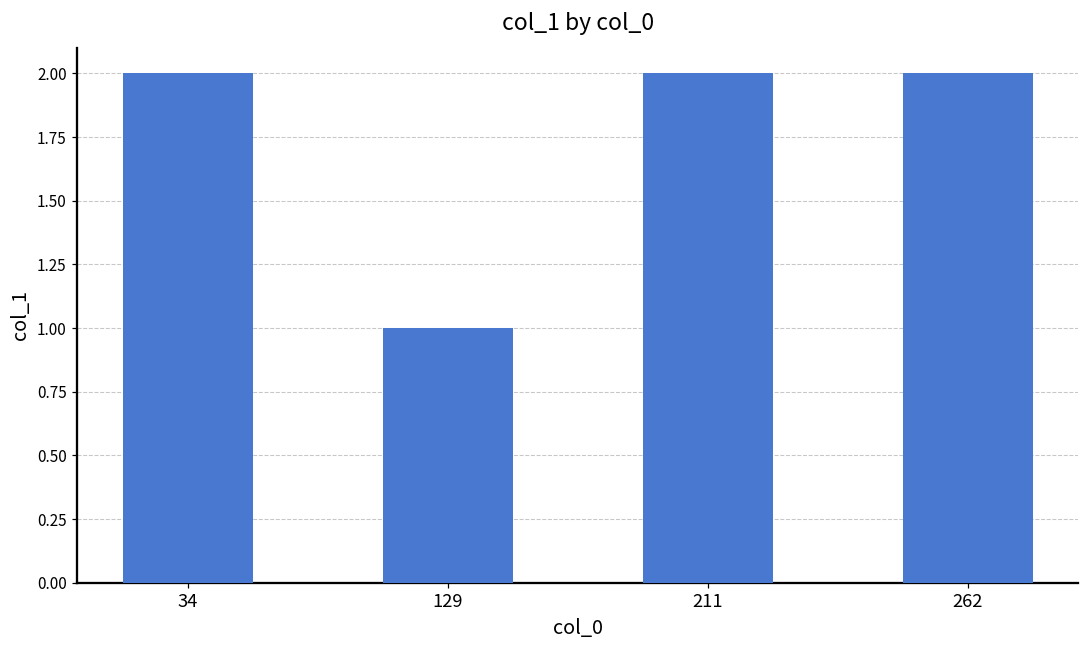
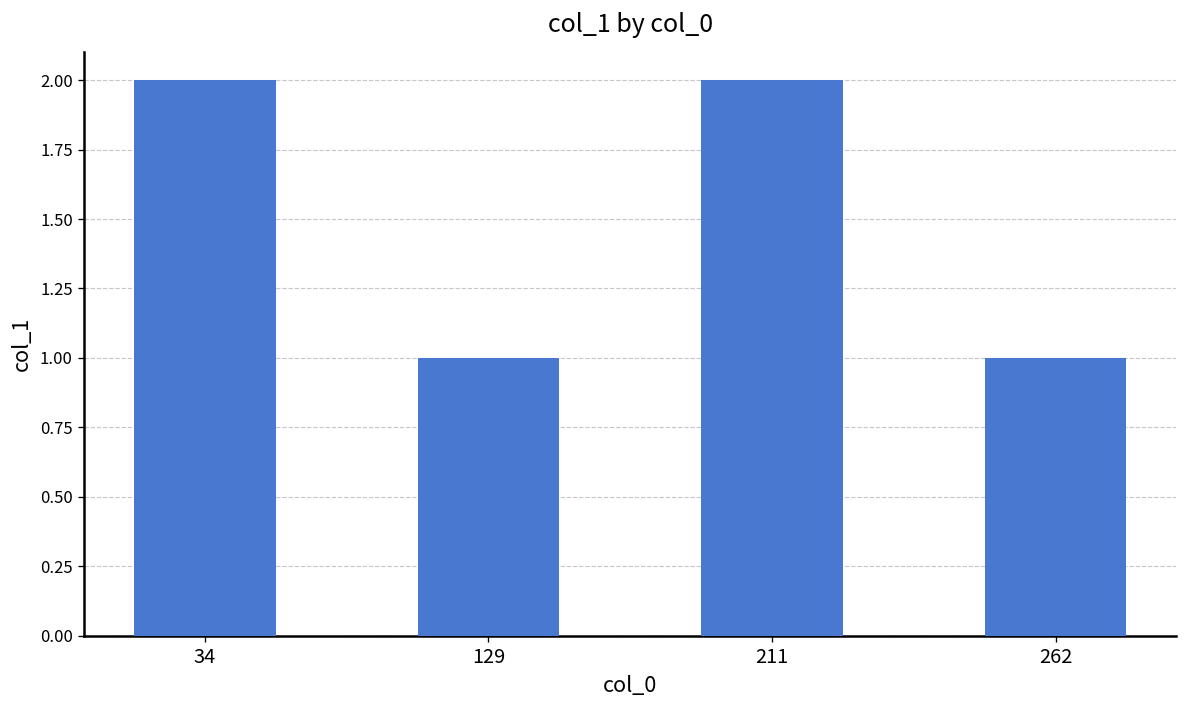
262: 2 -> 1
